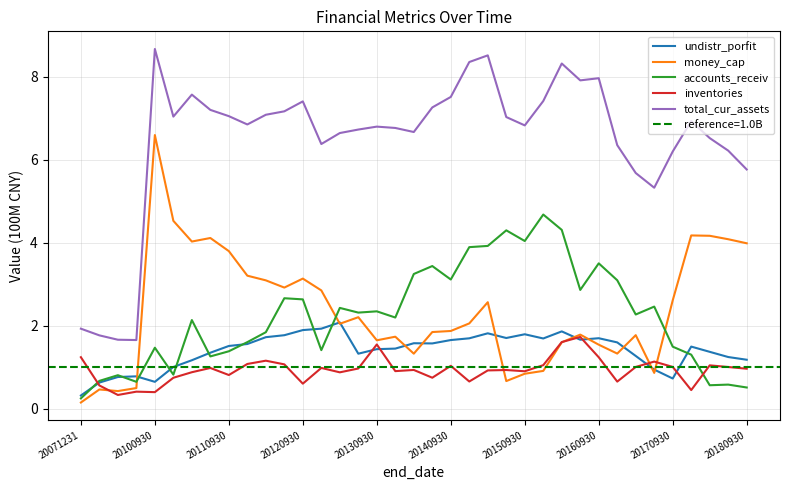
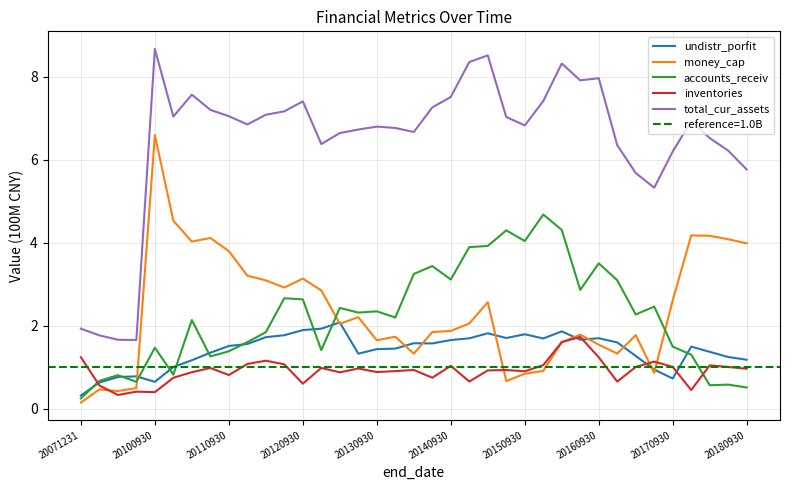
inventories, 20130930: 1.5 -> 0.9
